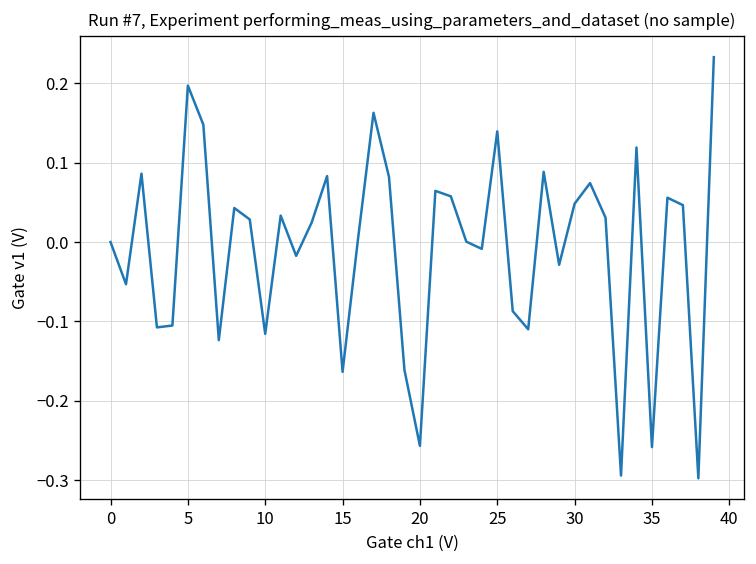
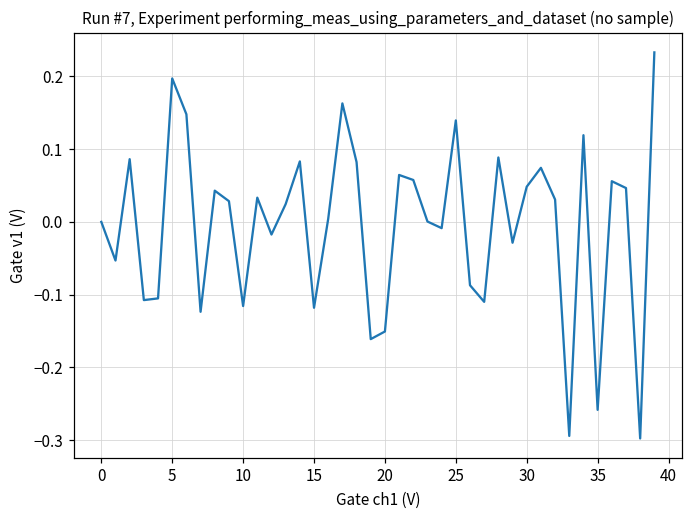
15: -0.16 -> -0.12
20: -0.26 -> -0.15
